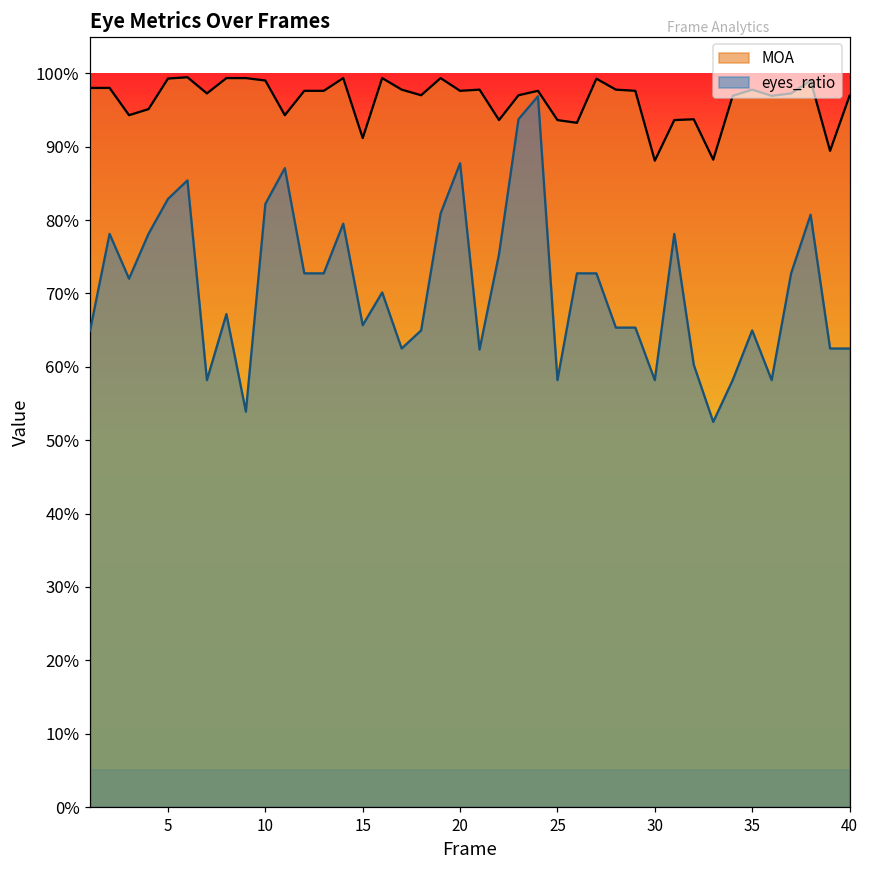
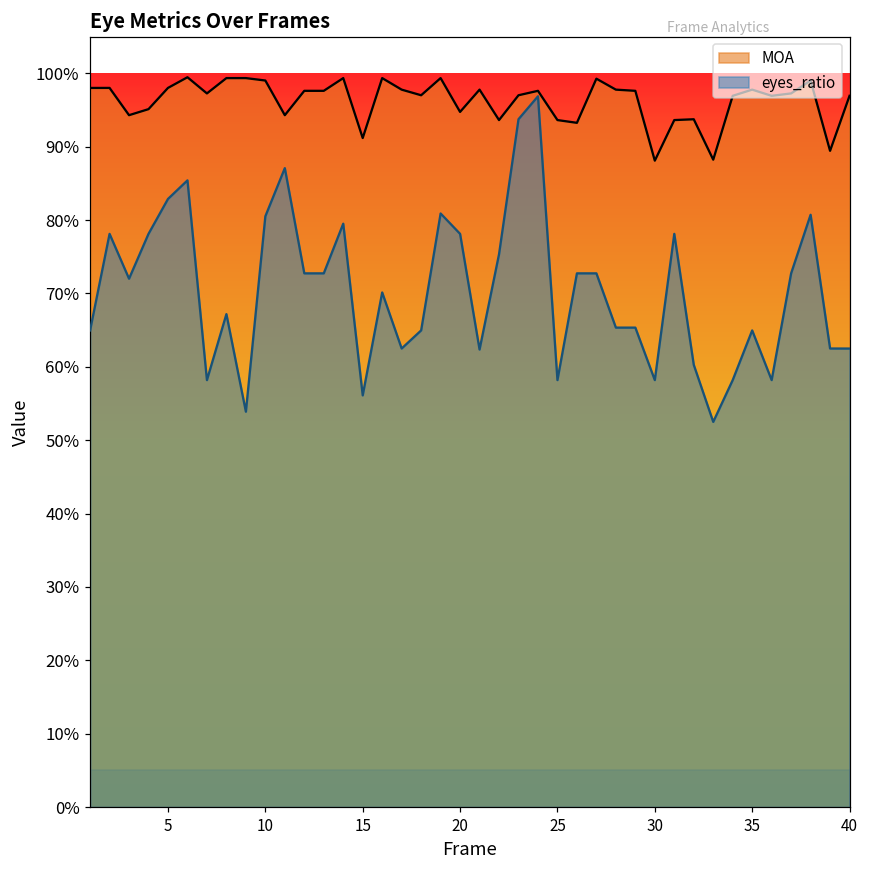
MOA, 5: 99% -> 98%
eyes_ratio, 10: 82% -> 81%
eyes_ratio, 15: 66% -> 56%
MOA, 20: 98% -> 95%
eyes_ratio, 20: 88% -> 78%
